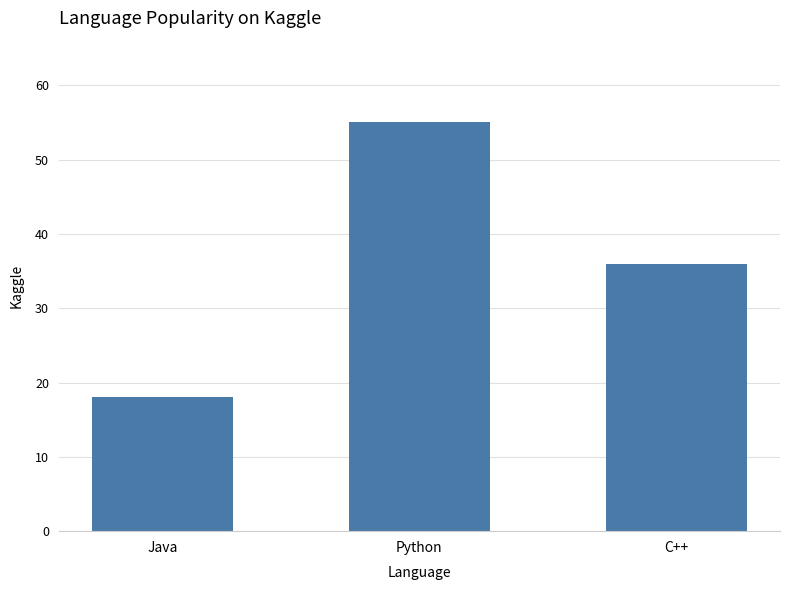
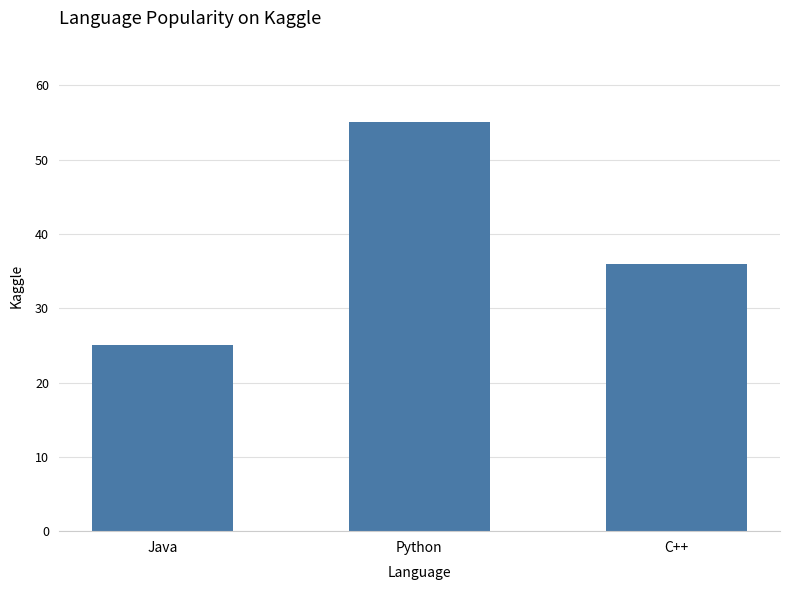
Java: 18 -> 25
